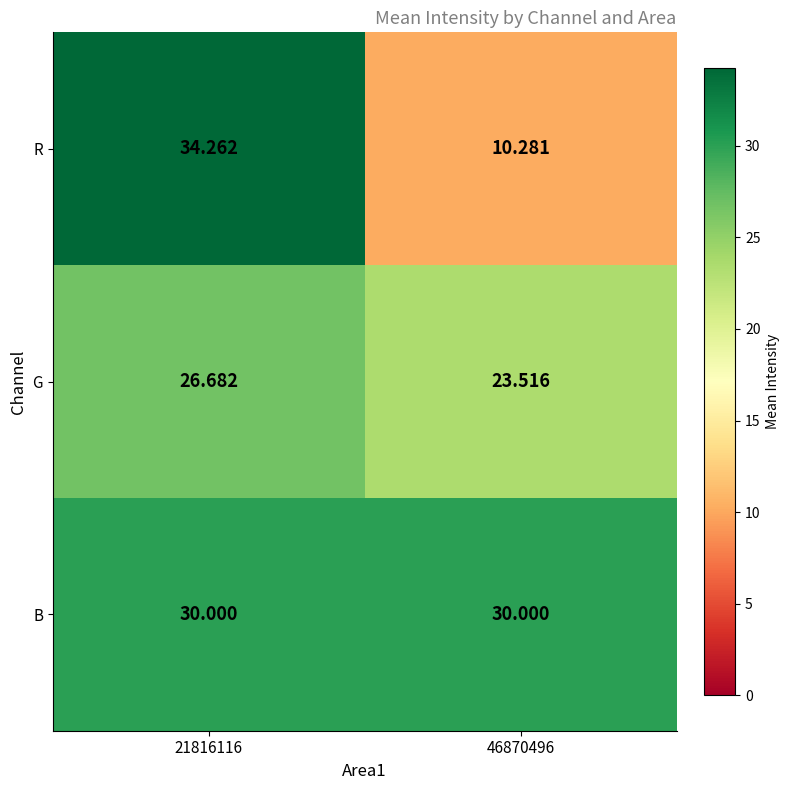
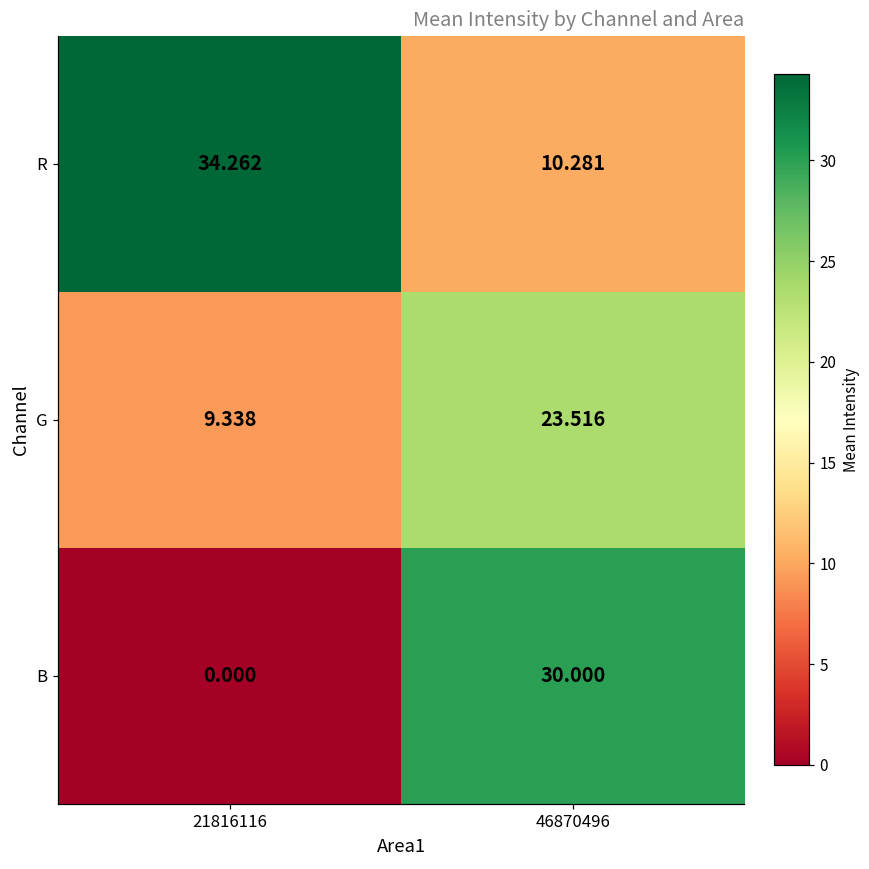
G, 21816116: 26.682 -> 9.338
B, 21816116: 30.000 -> 0.000
